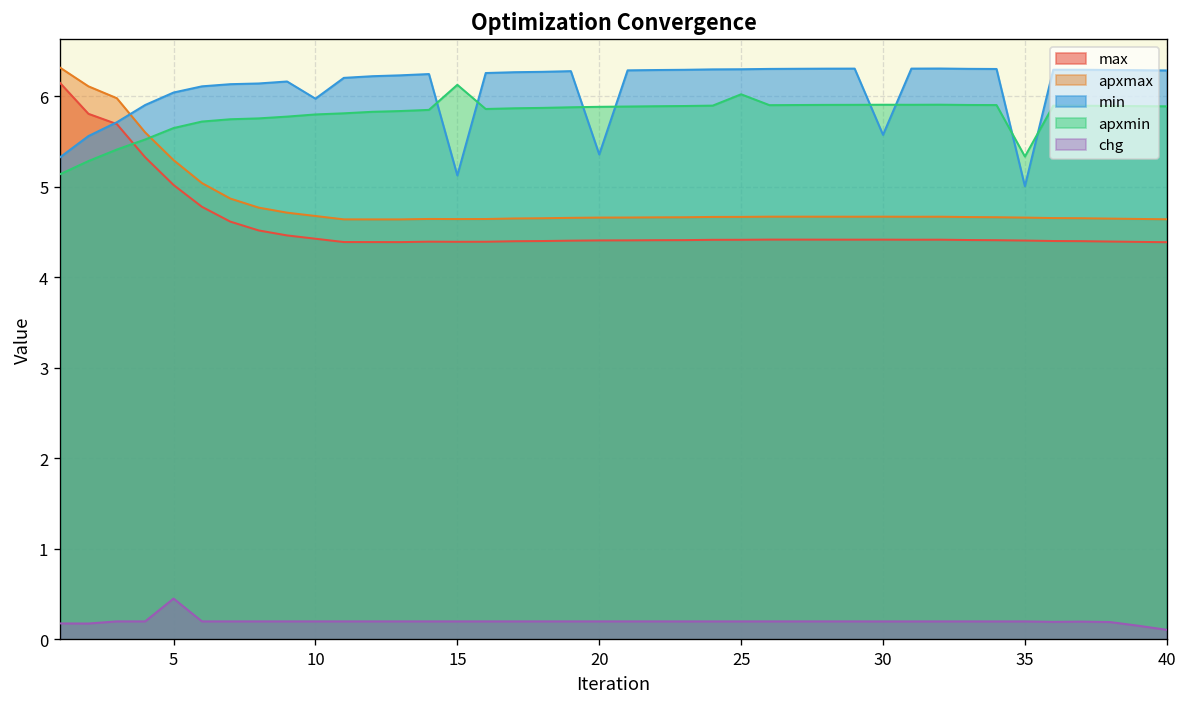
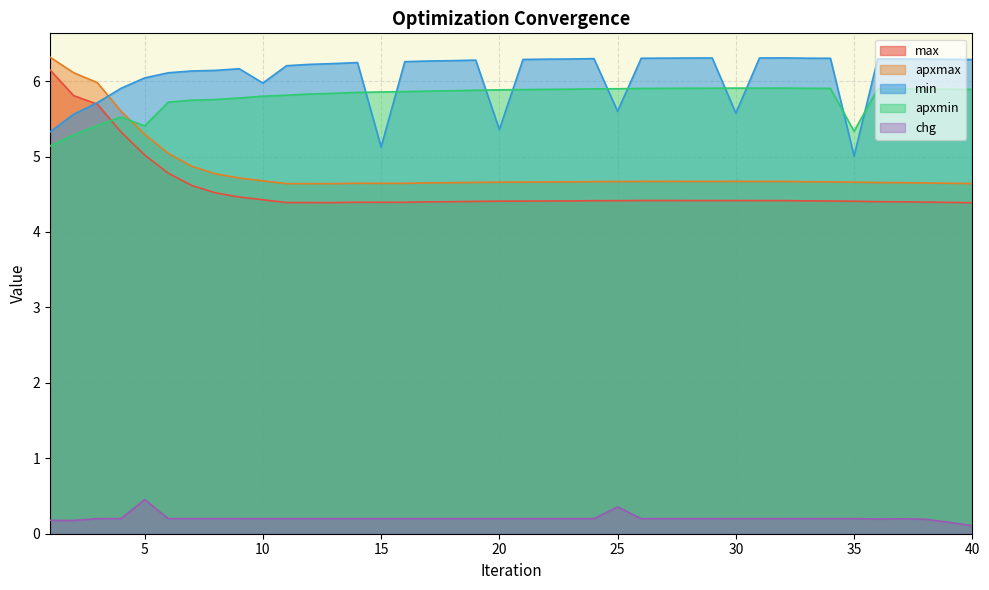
apxmin, 5: 5.6 -> 5.4
apxmin, 15: 6.1 -> 5.9
min, 25: 6.3 -> 5.6
apxmin, 25: 6.0 -> 5.9
chg, 25: 0.2 -> 0.4
